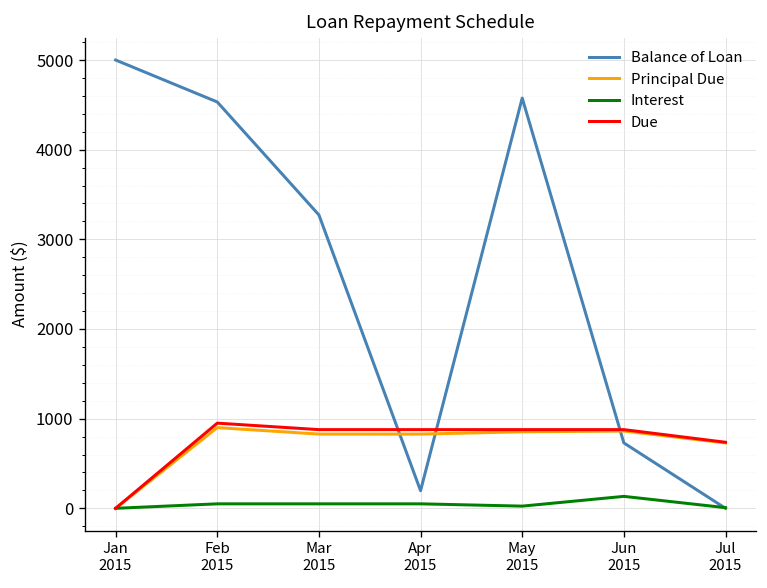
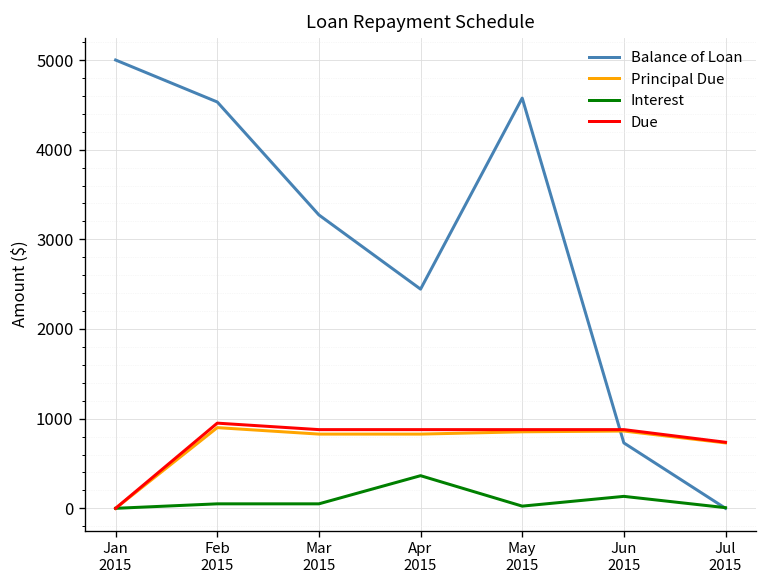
Balance of Loan, Apr 2015: 200 -> 2400
Interest, Apr 2015: 100 -> 400
